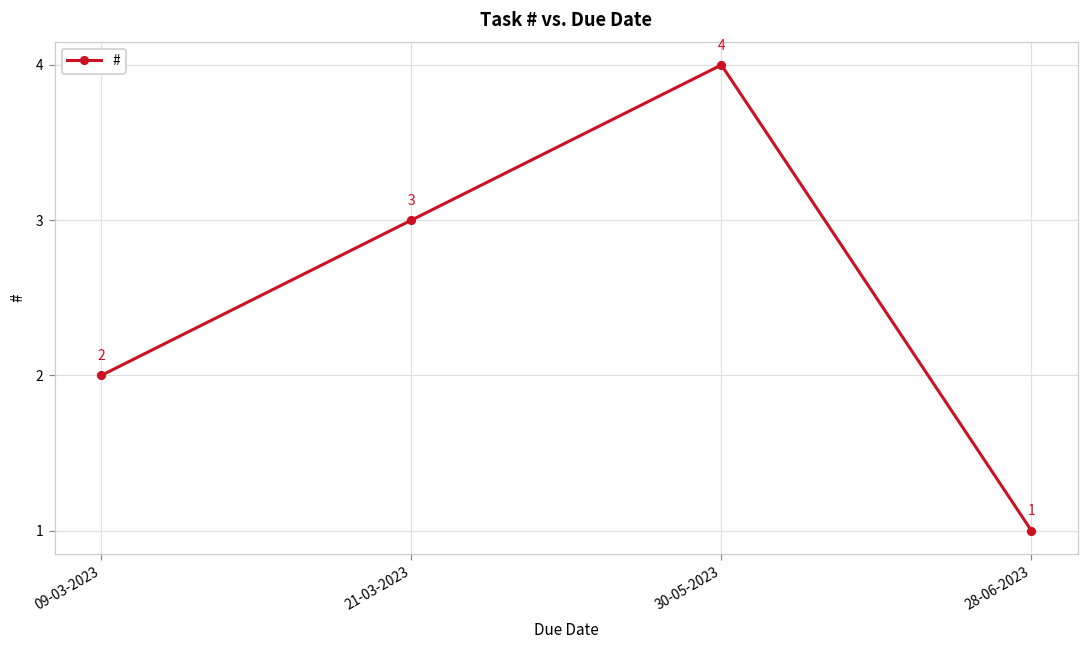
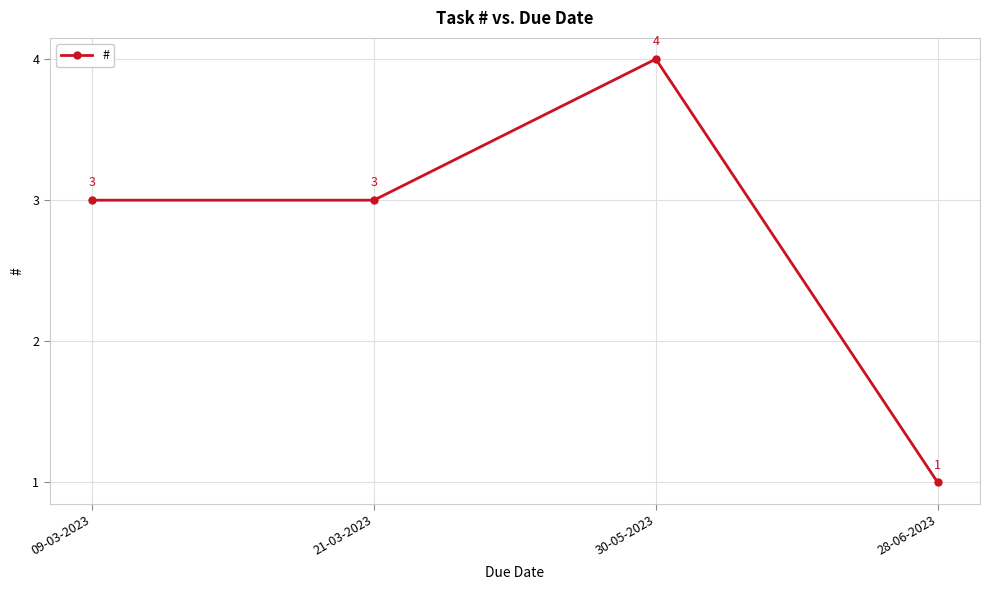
09-03-2023: 2 -> 3
